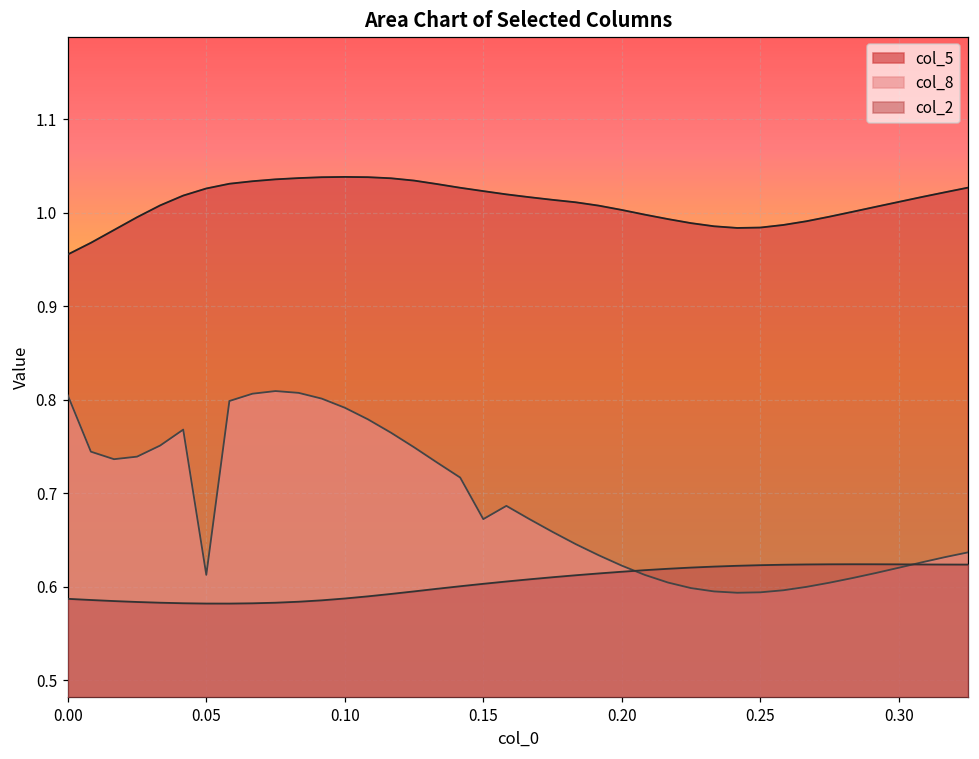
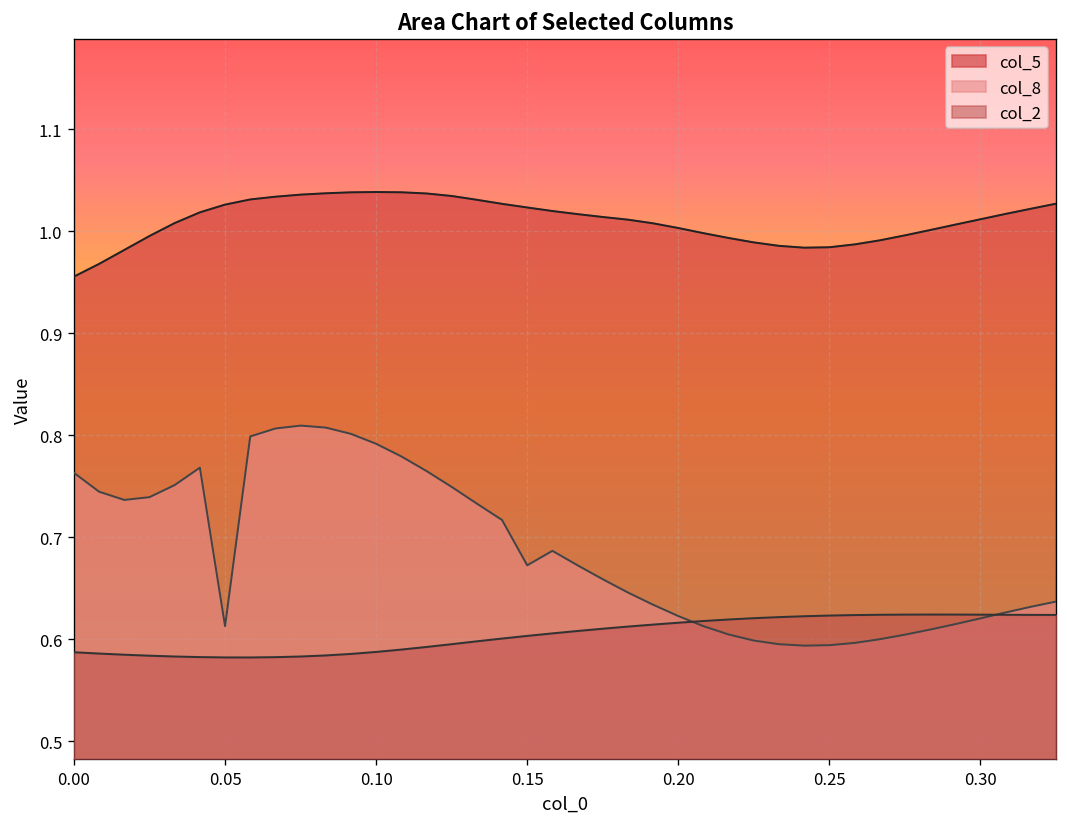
col_8, 0.00: 0.80 -> 0.76
